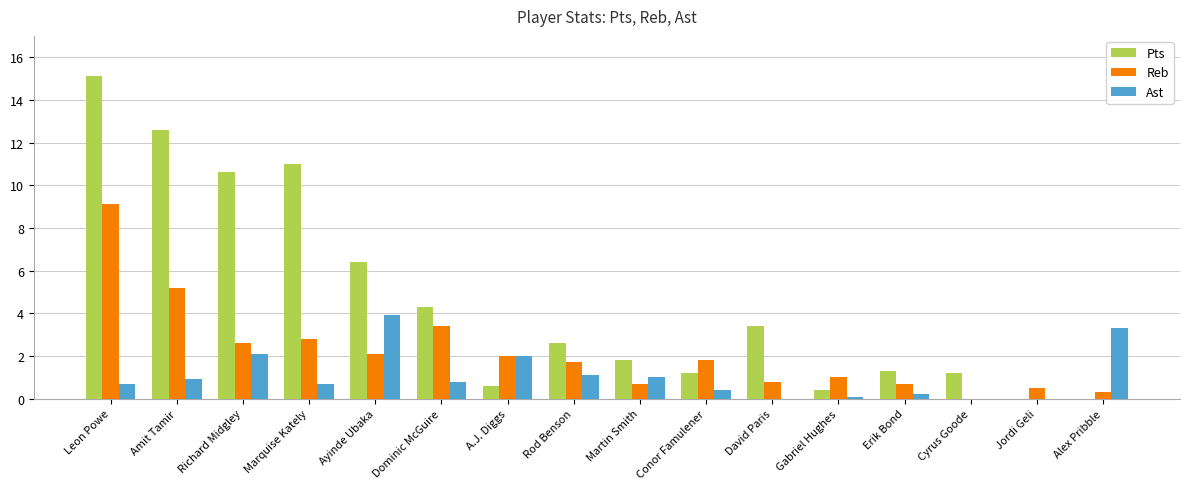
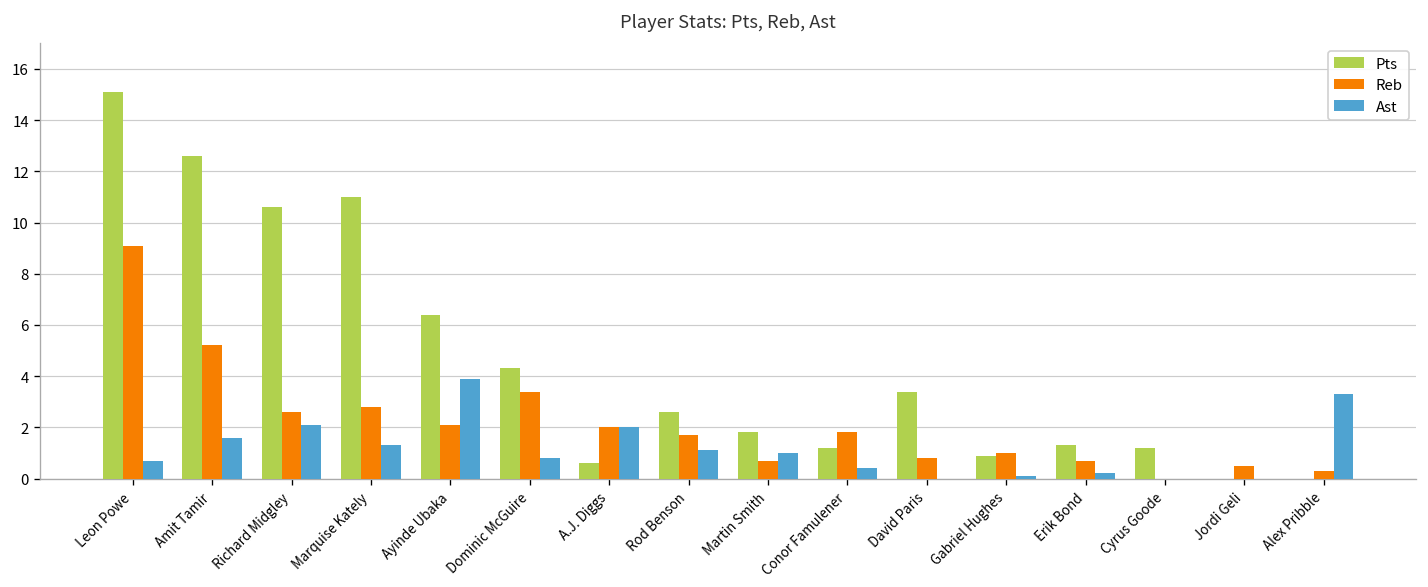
Ast, Amit Tamir: 0.9 -> 1.6
Ast, Marquise Kately: 0.7 -> 1.3
Pts, Gabriel Hughes: 0.4 -> 0.9
